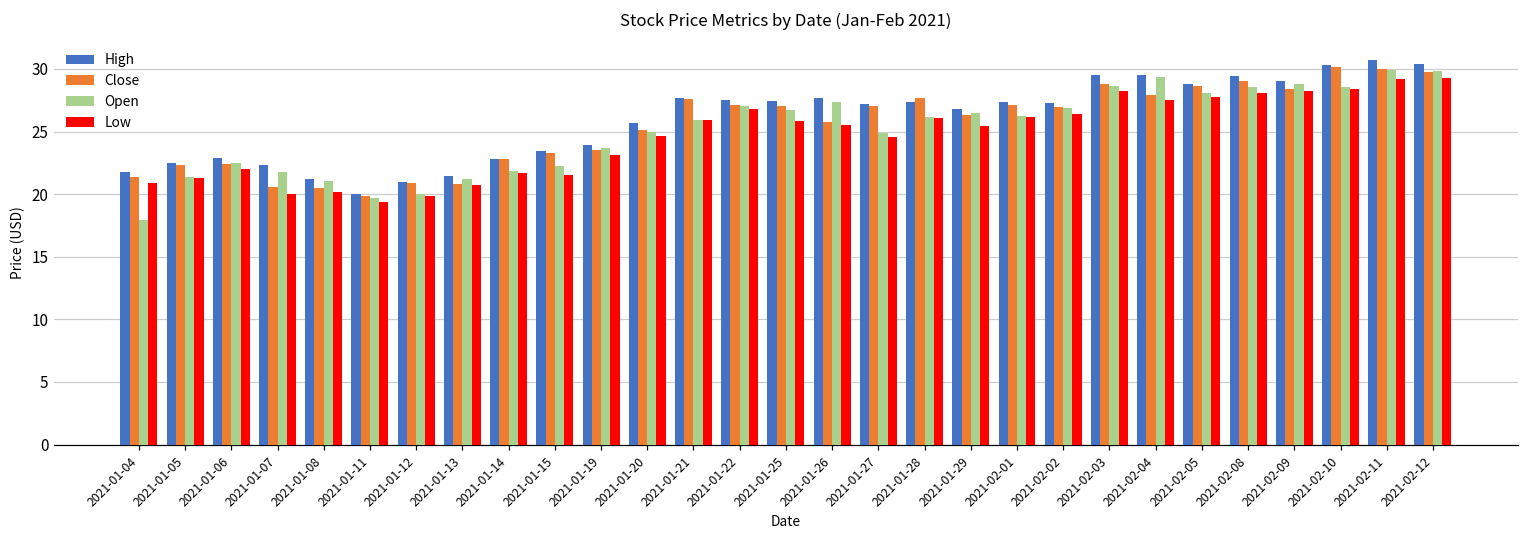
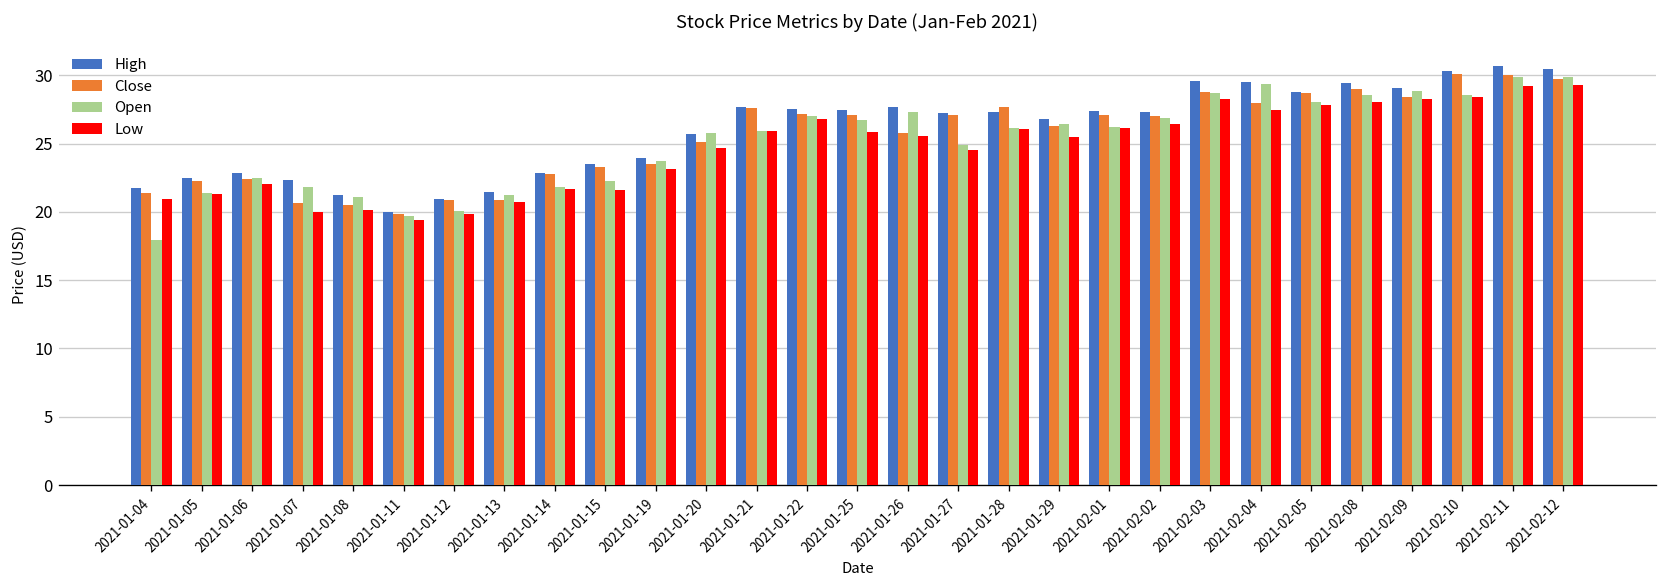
Open, 2021-01-20: 25.0 -> 25.8
